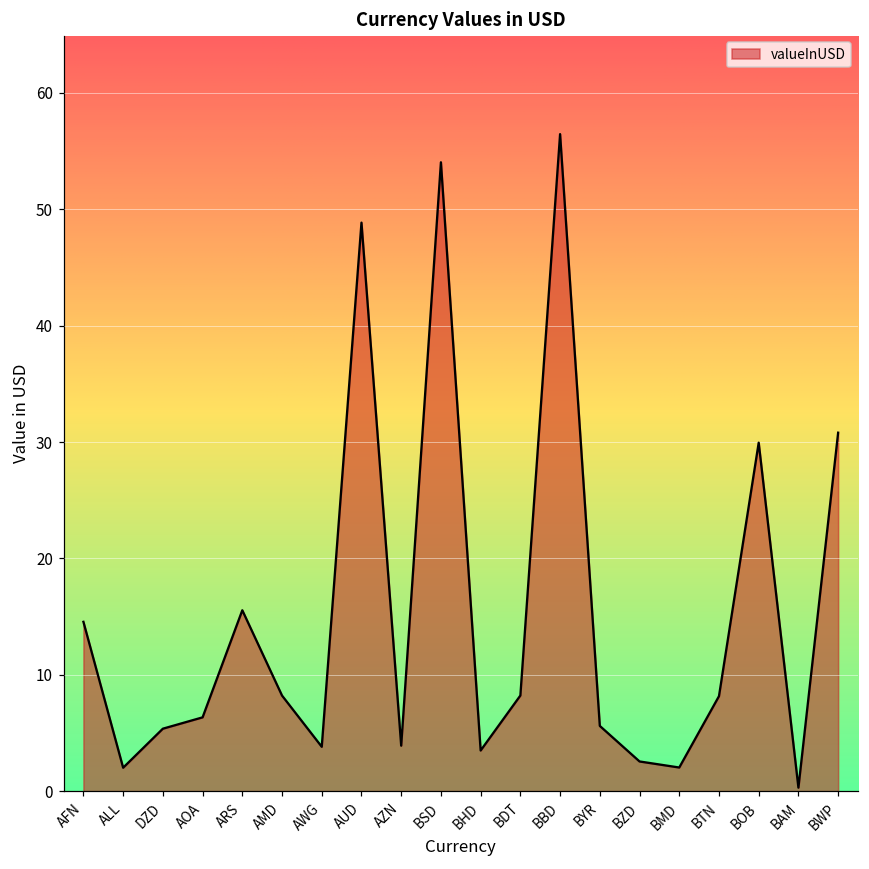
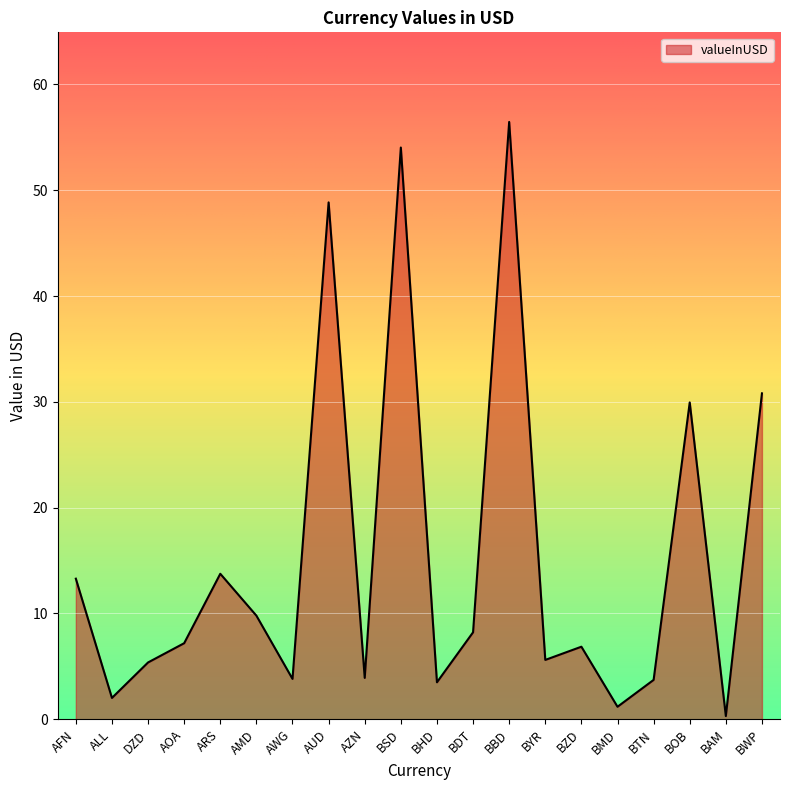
AFN: 14.6 -> 13.3
AOA: 6.3 -> 7.2
ARS: 15.5 -> 13.8
AMD: 8.2 -> 9.8
BZD: 2.6 -> 6.9
BMD: 2.0 -> 1.2
BTN: 8.2 -> 3.7
